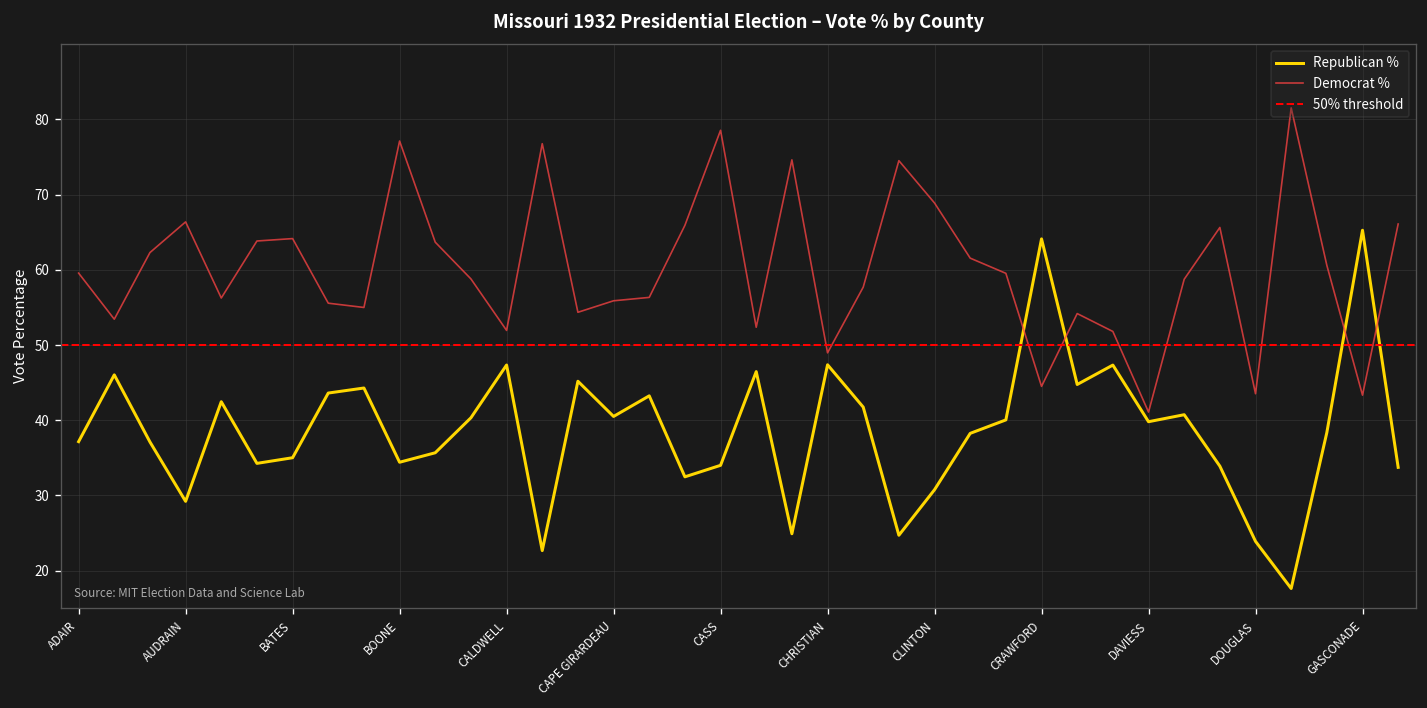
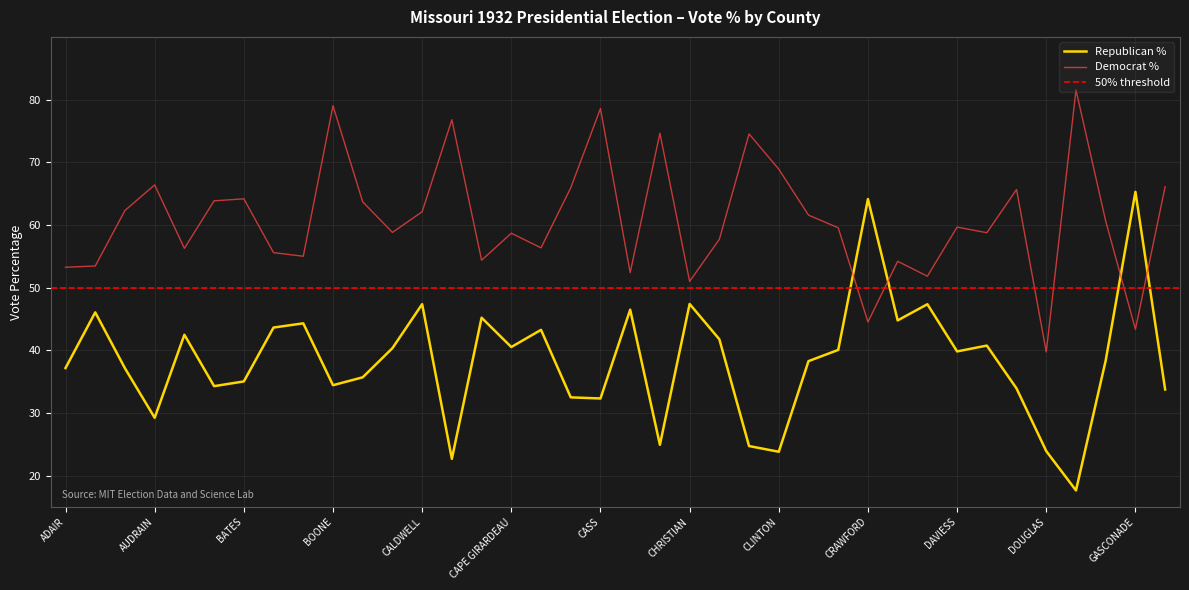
Democrat %, ADAIR: 60 -> 53
Democrat %, BOONE: 77 -> 79
Democrat %, CALDWELL: 52 -> 62
Democrat %, CAPE GIRARDEAU: 56 -> 59
Republican %, CASS: 34 -> 32
Democrat %, CHRISTIAN: 49 -> 51
Republican %, CLINTON: 31 -> 24
Democrat %, DAVIESS: 41 -> 60
Democrat %, DOUGLAS: 44 -> 40
